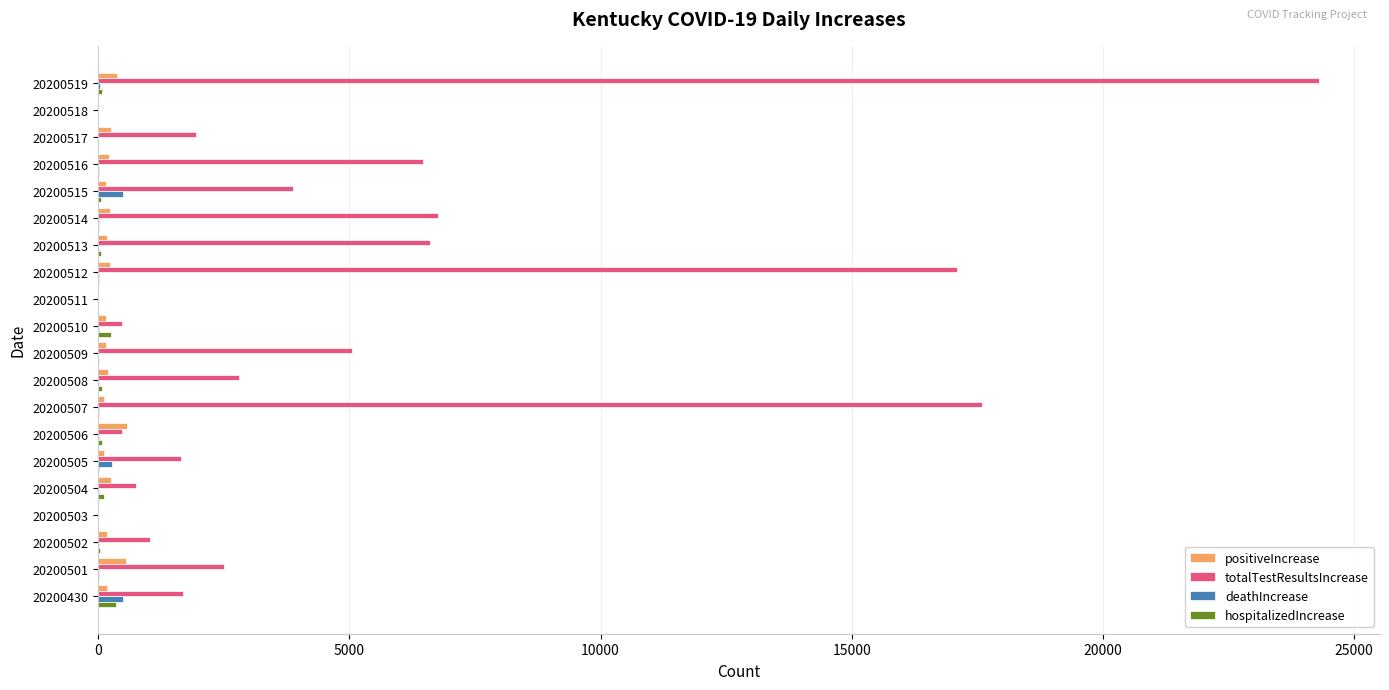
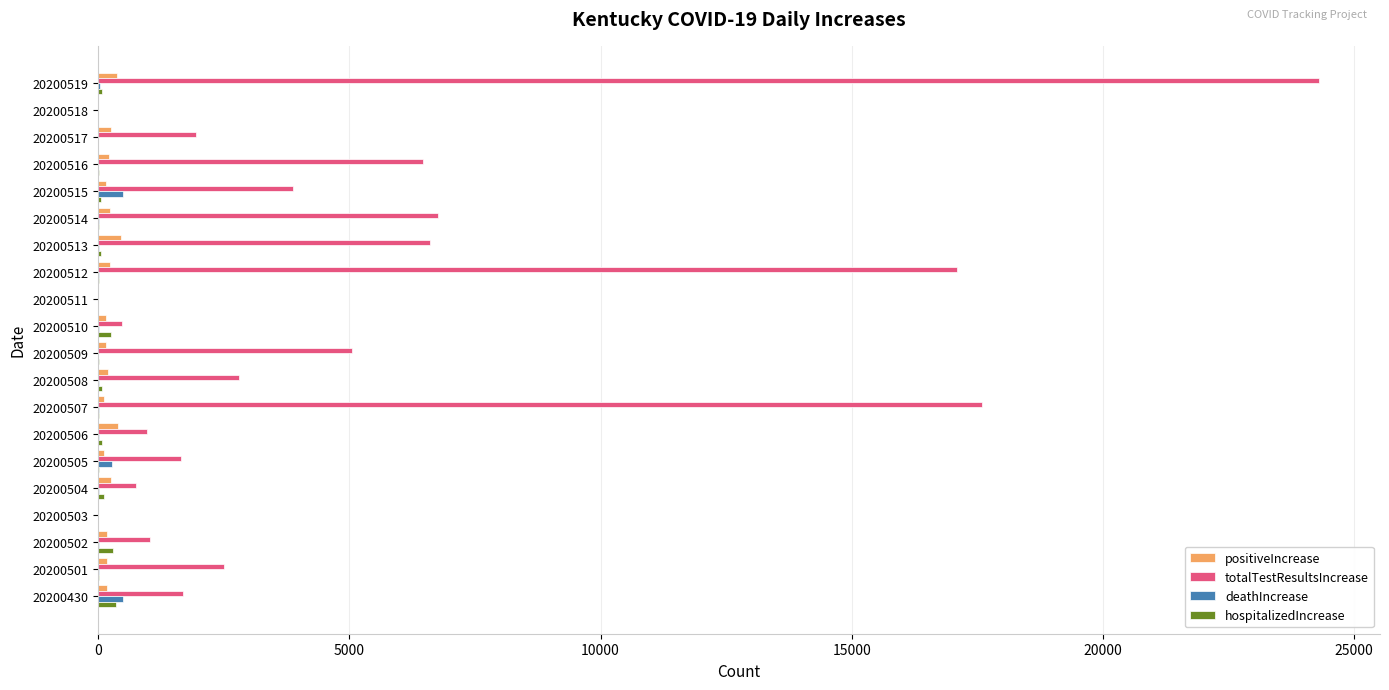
positiveIncrease, 20200513: 200 -> 500
positiveIncrease, 20200506: 600 -> 400
totalTestResultsIncrease, 20200506: 500 -> 1000
hospitalizedIncrease, 20200502: 0 -> 300
positiveIncrease, 20200501: 600 -> 200
